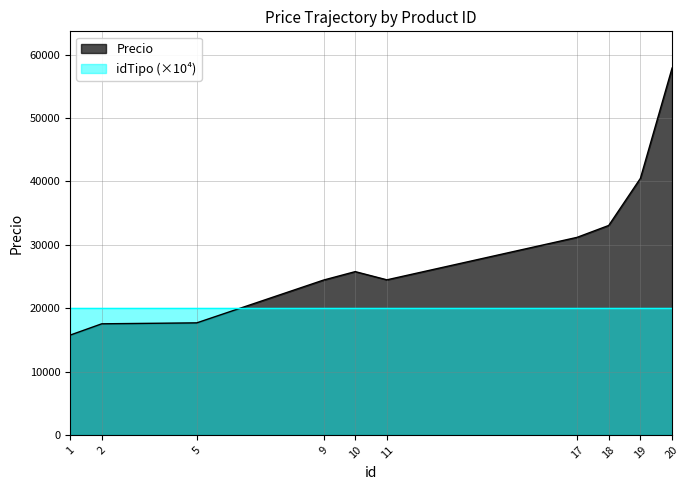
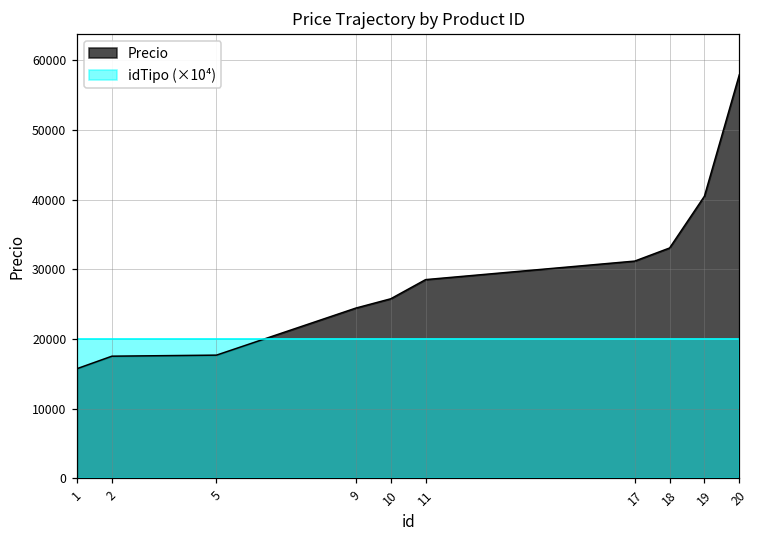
Precio, 11: 24000 -> 29000
